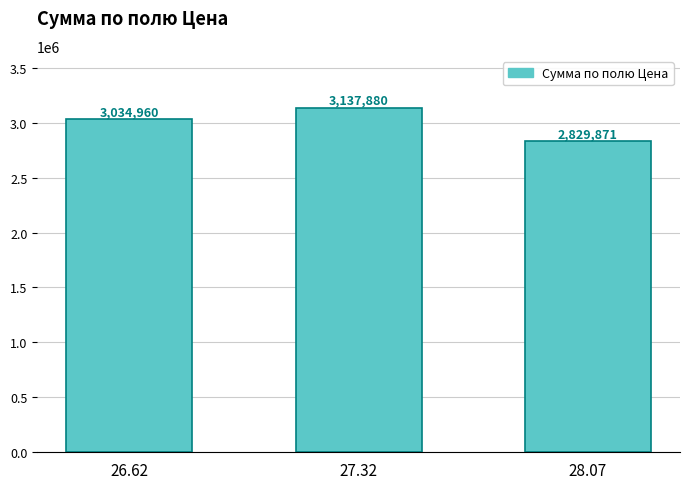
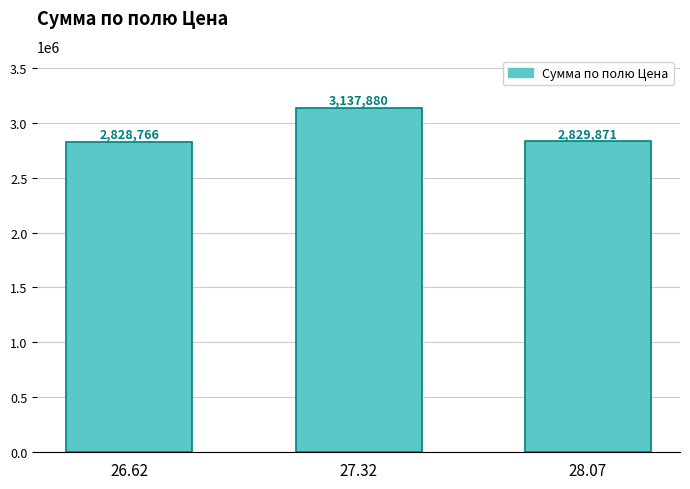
26.62: 3,034,960 -> 2,828,766
